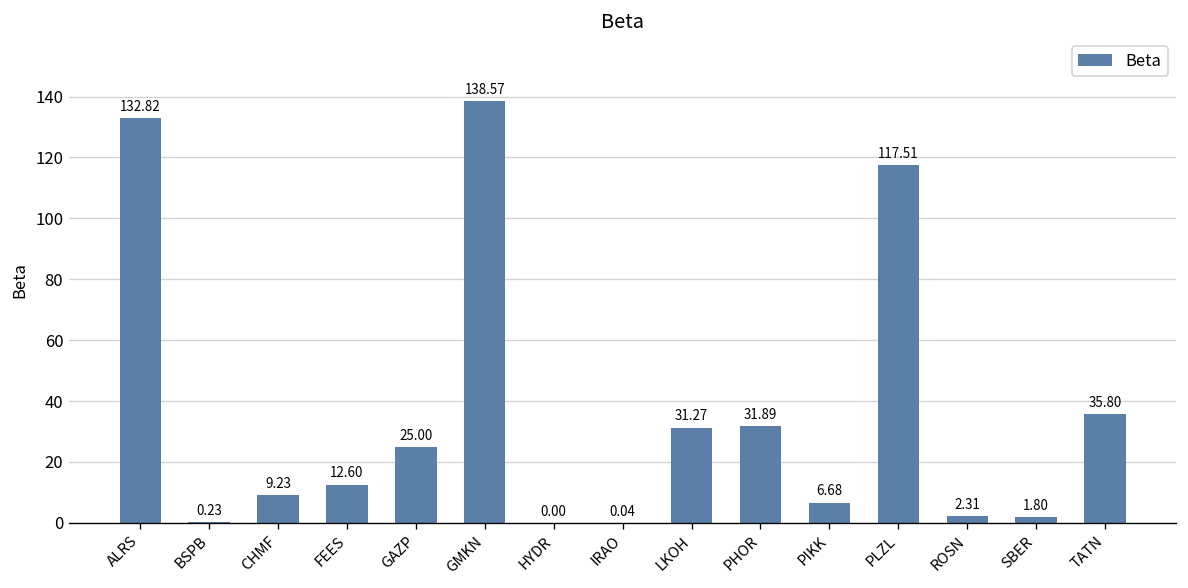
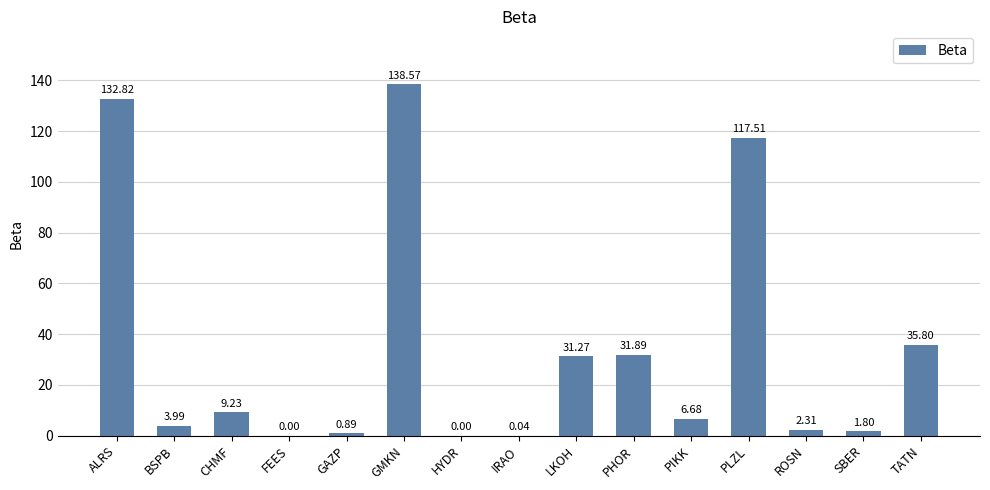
BSPB: 0.23 -> 3.99
FEES: 12.60 -> 0.00
GAZP: 25.00 -> 0.89
